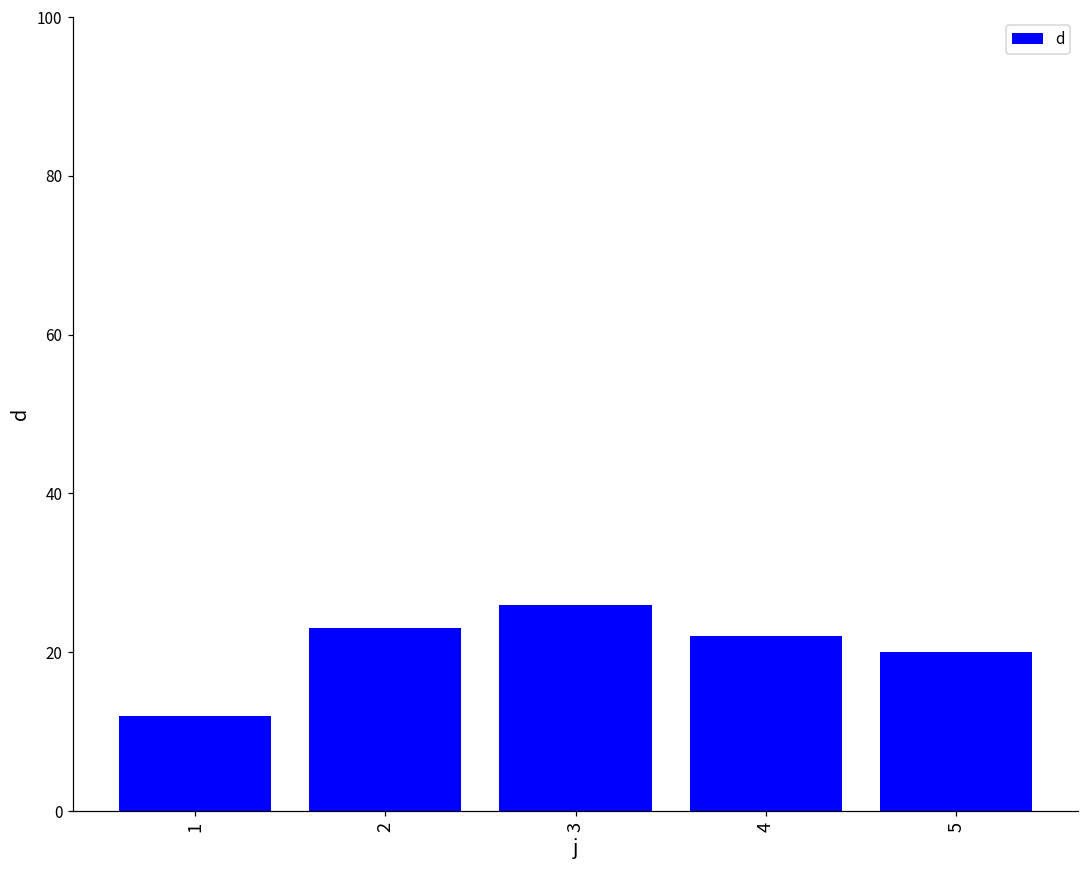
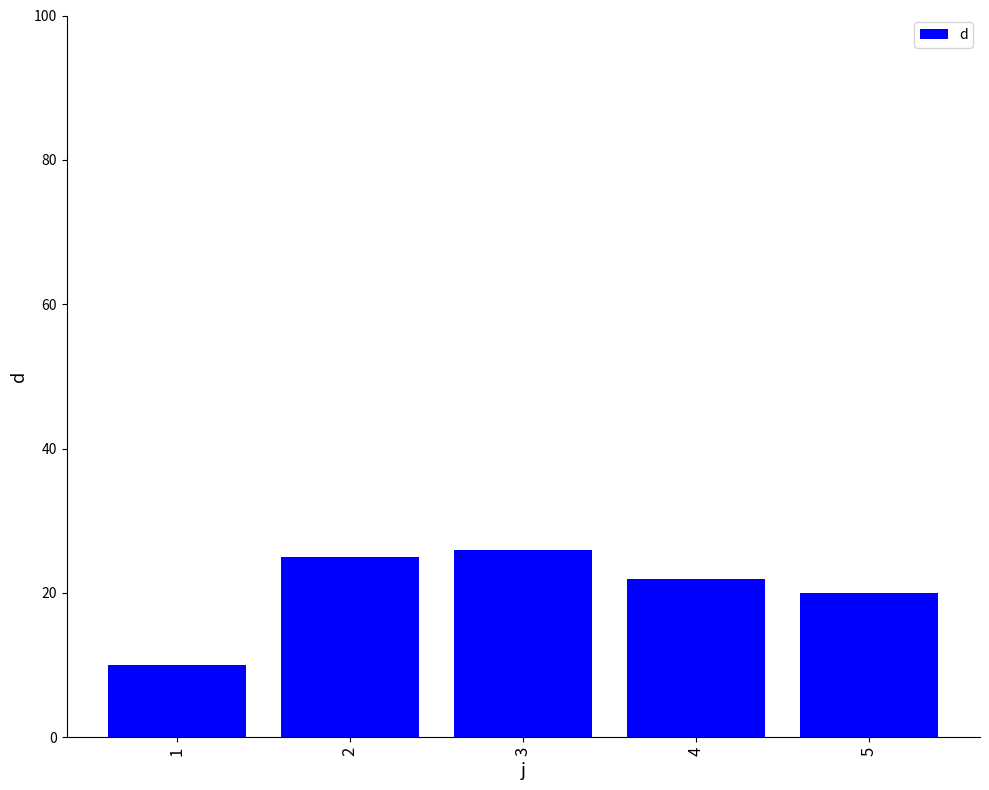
1: 12 -> 10
2: 23 -> 25
